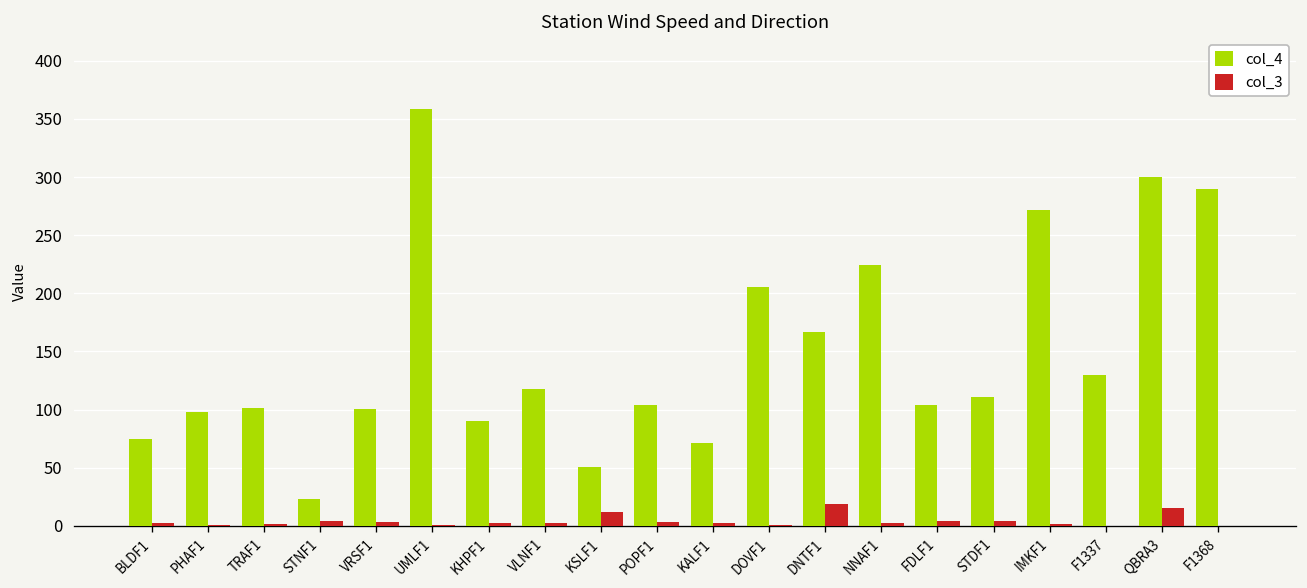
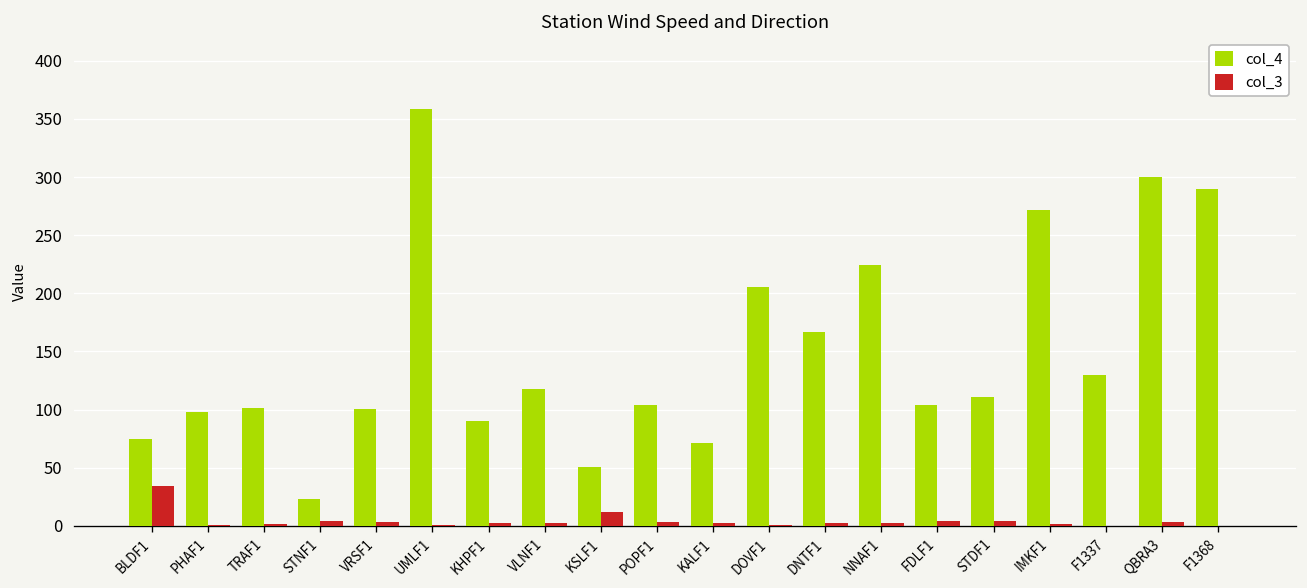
col_3, BLDF1: 0 -> 30
col_3, DNTF1: 20 -> 0
col_3, QBRA3: 20 -> 0
